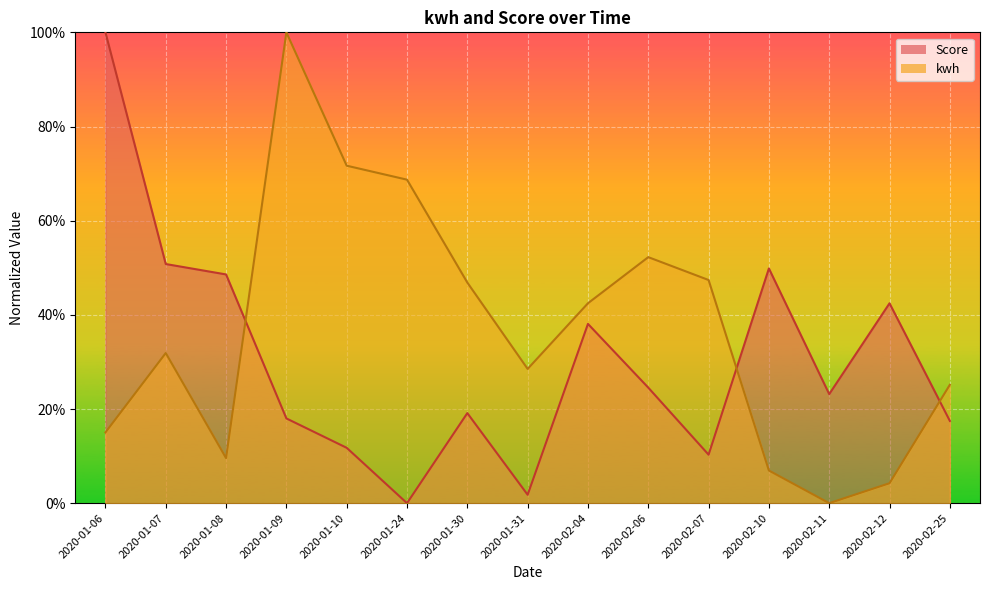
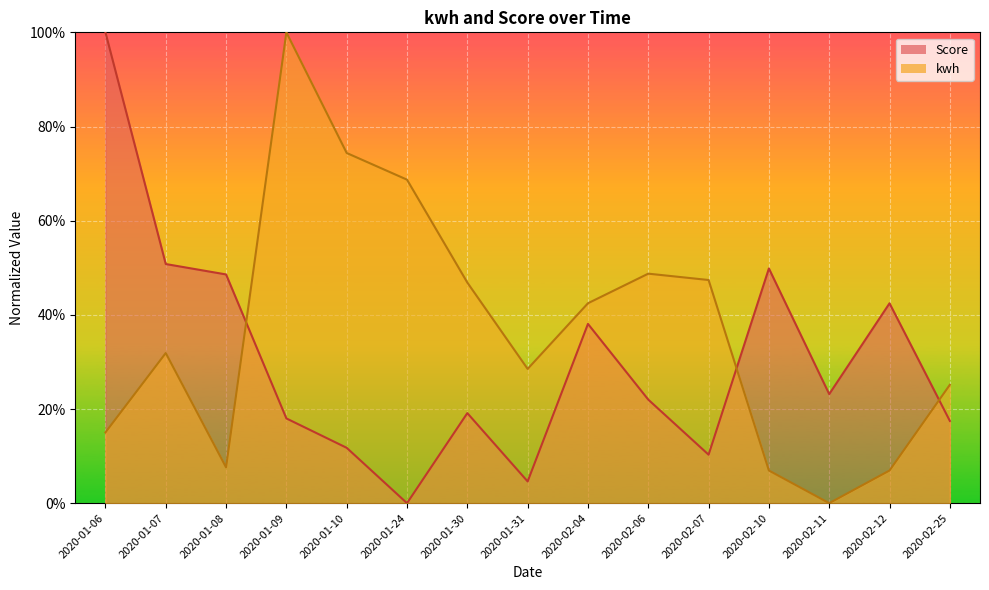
kwh, 2020-01-08: 10% -> 8%
kwh, 2020-01-10: 72% -> 74%
Score, 2020-01-31: 2% -> 5%
Score, 2020-02-06: 25% -> 22%
kwh, 2020-02-06: 52% -> 49%
kwh, 2020-02-12: 4% -> 7%
